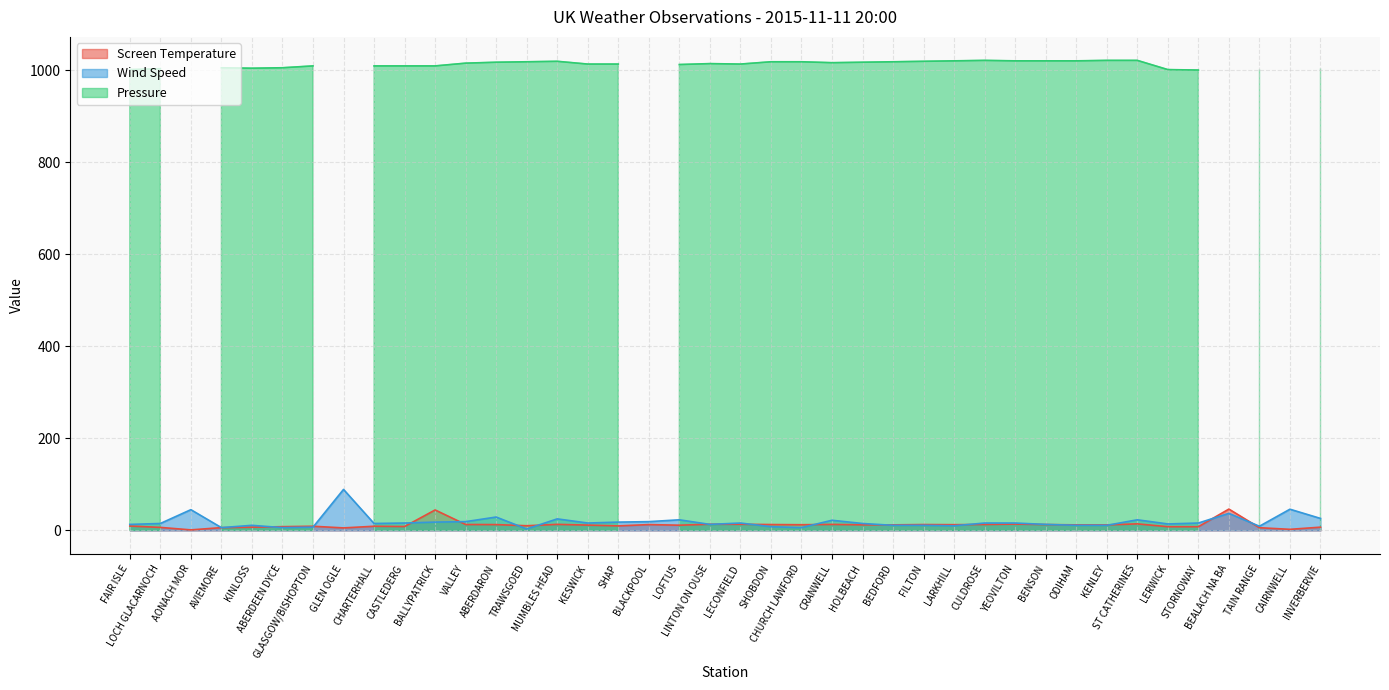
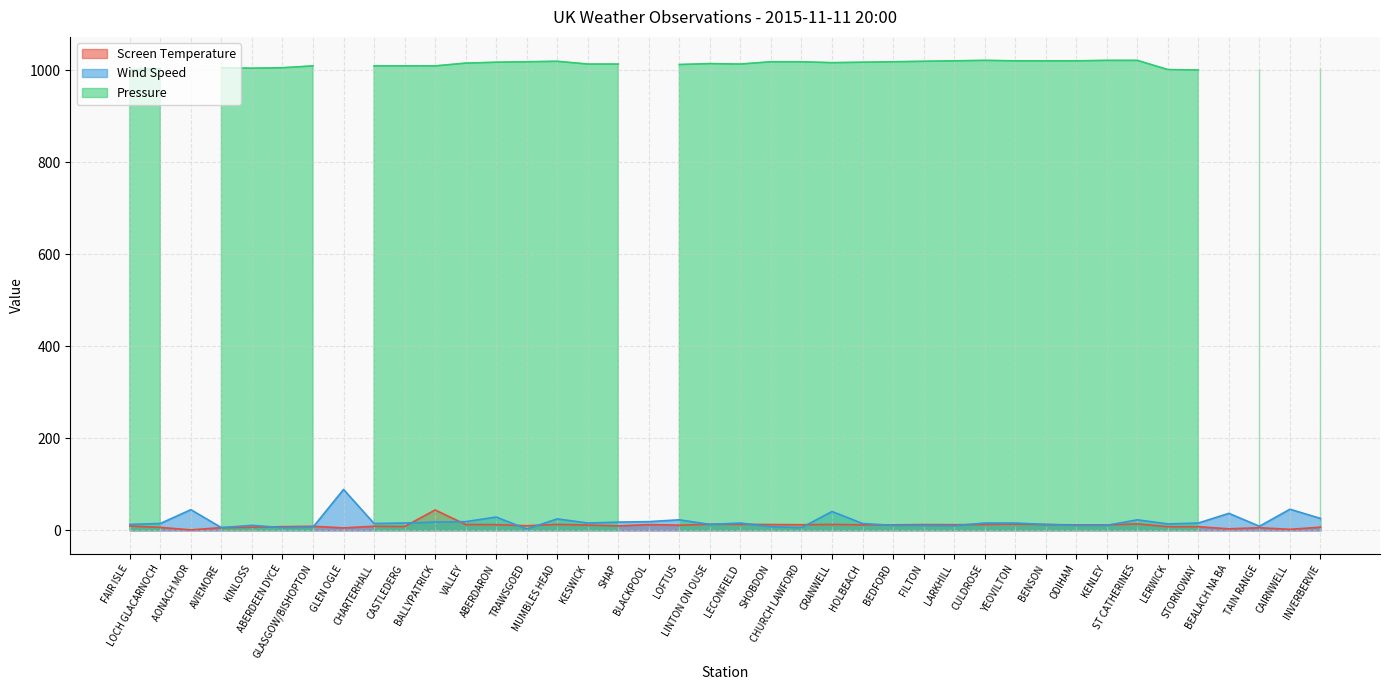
Wind Speed, CRANWELL: 20 -> 40
Screen Temperature, BEALACH NA BA: 50 -> 0
